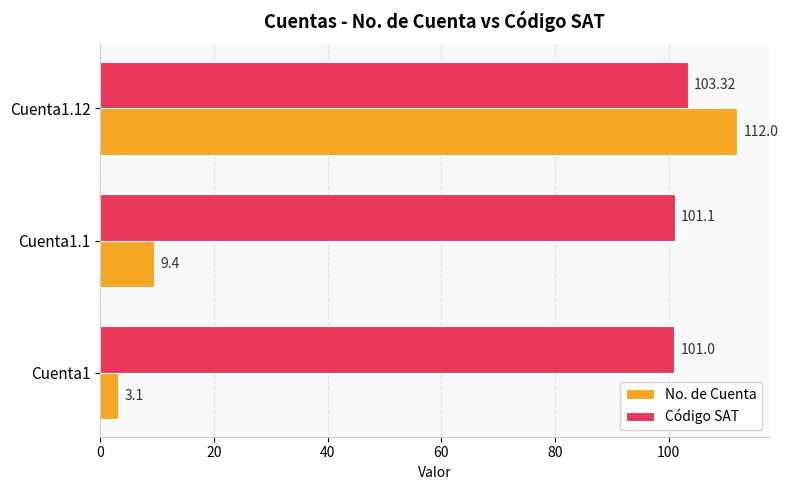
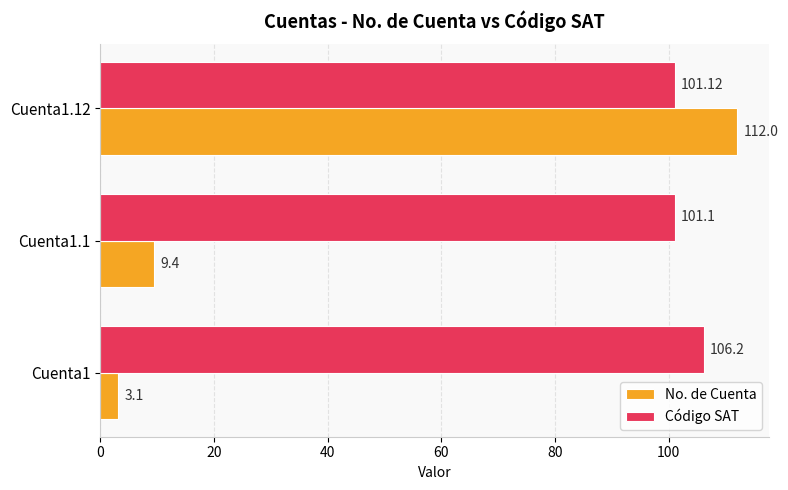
Código SAT, Cuenta1.12: 103.32 -> 101.12
Código SAT, Cuenta1: 101.0 -> 106.2
